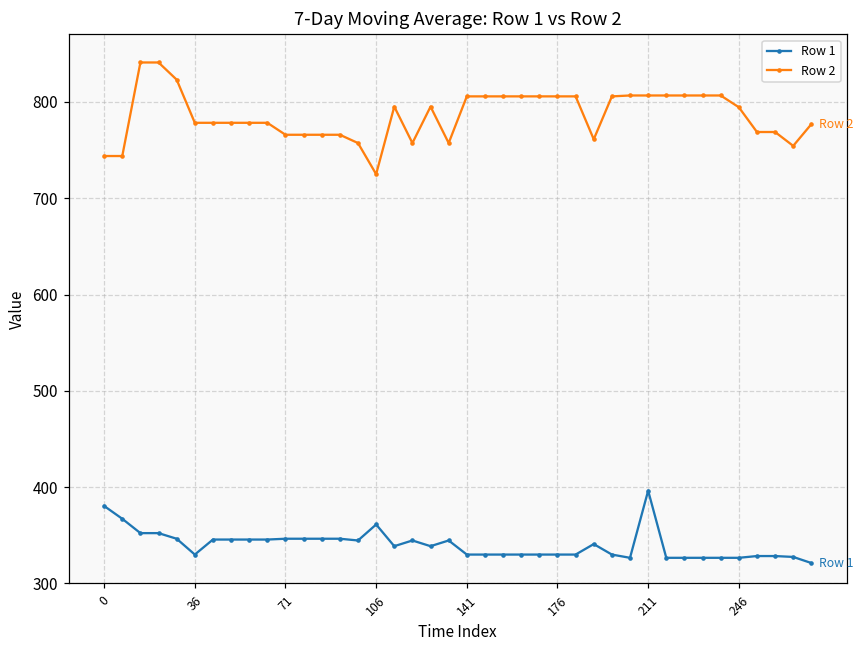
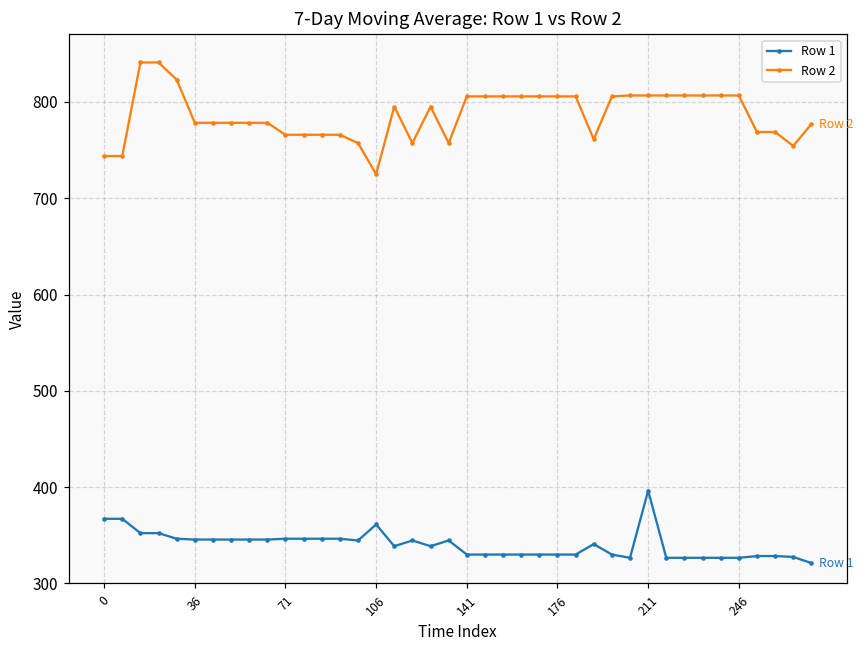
Row 1, 0: 380 -> 370
Row 1, 36: 330 -> 350
Row 2, 246: 790 -> 810
